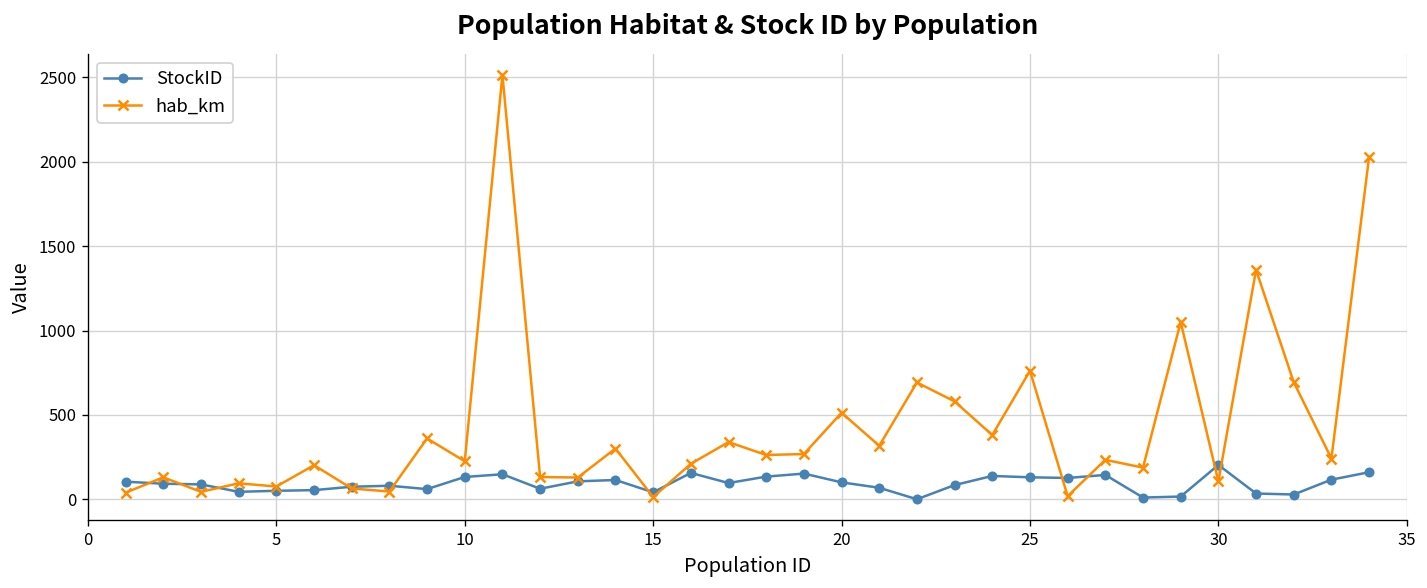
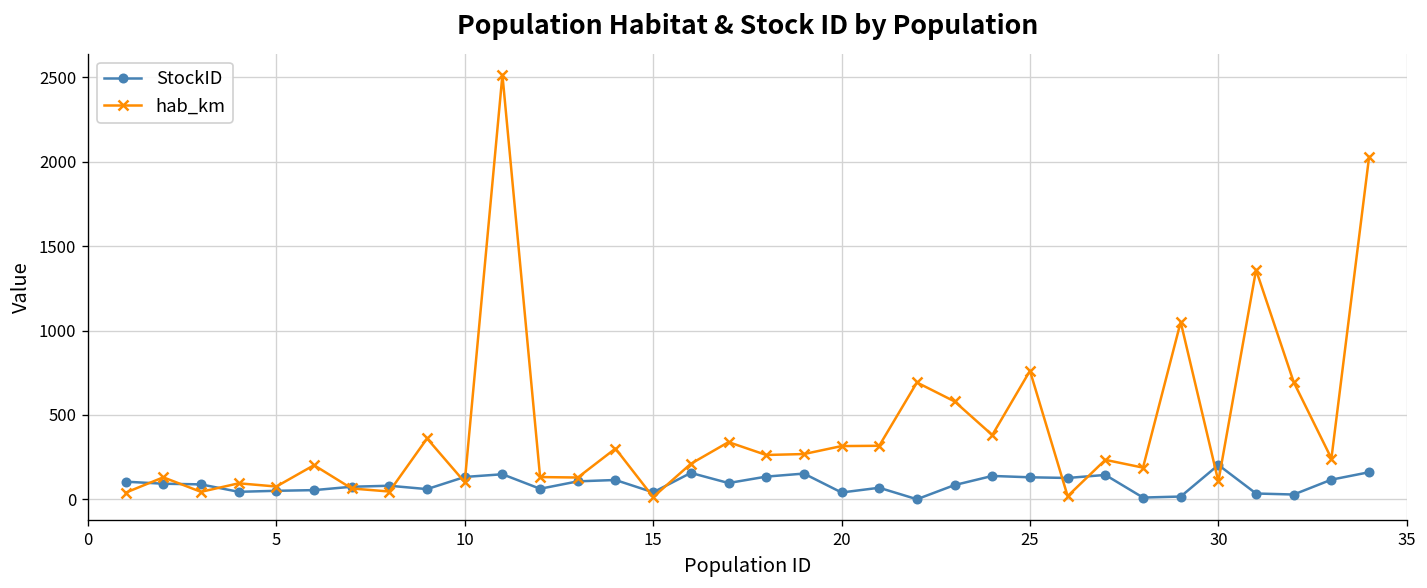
hab_km, 10: 230 -> 100
StockID, 20: 100 -> 40
hab_km, 20: 510 -> 320
